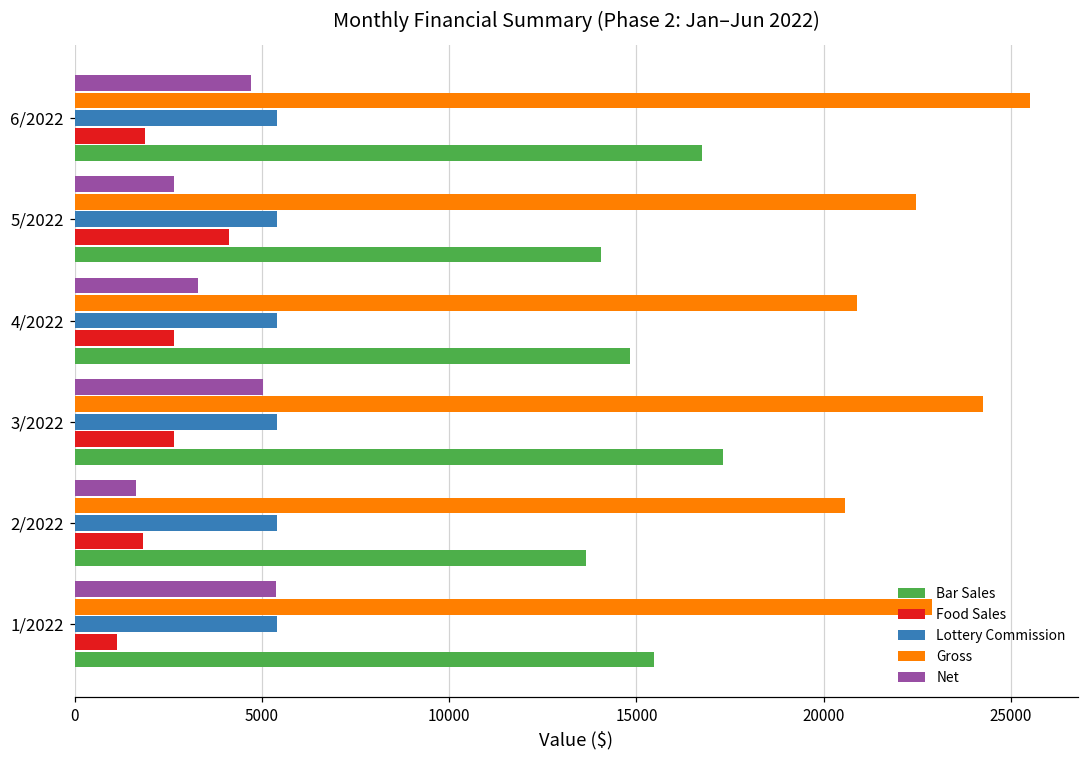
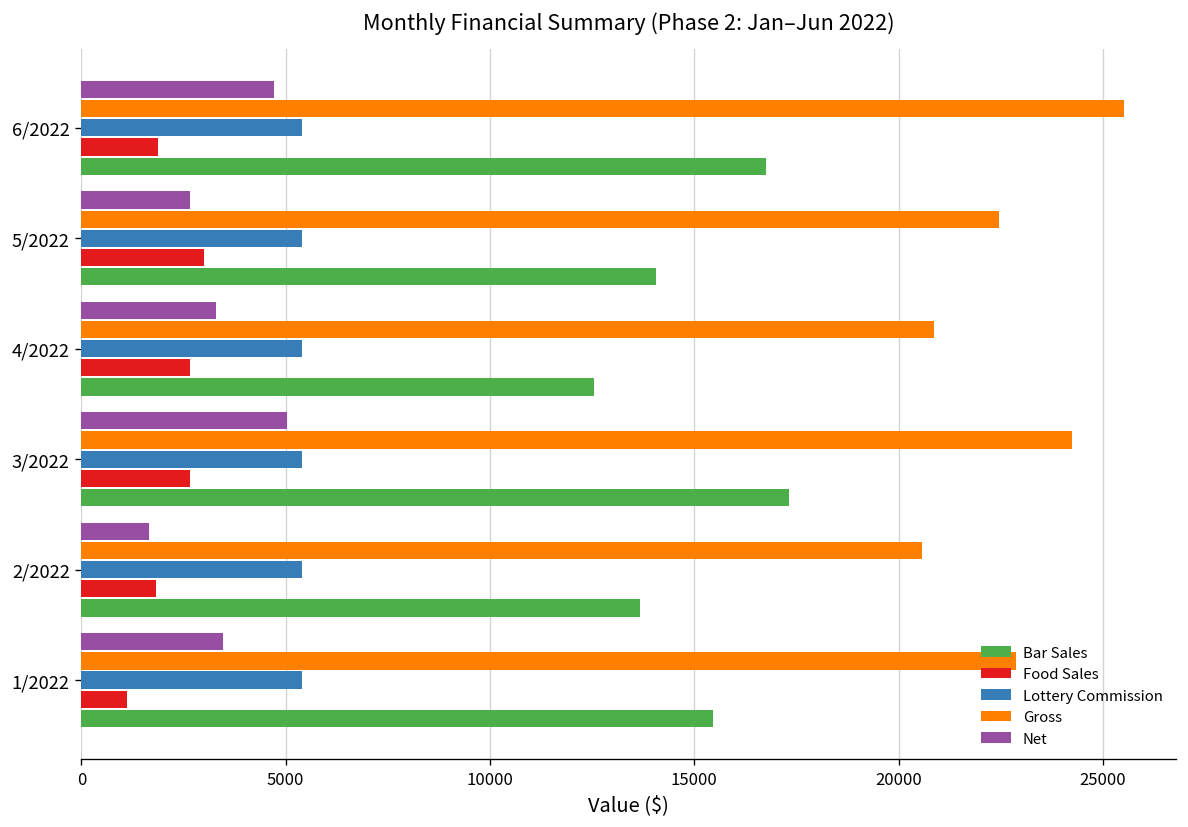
Food Sales, 5/2022: 4100 -> 3000
Bar Sales, 4/2022: 14800 -> 12600
Net, 1/2022: 5400 -> 3500
